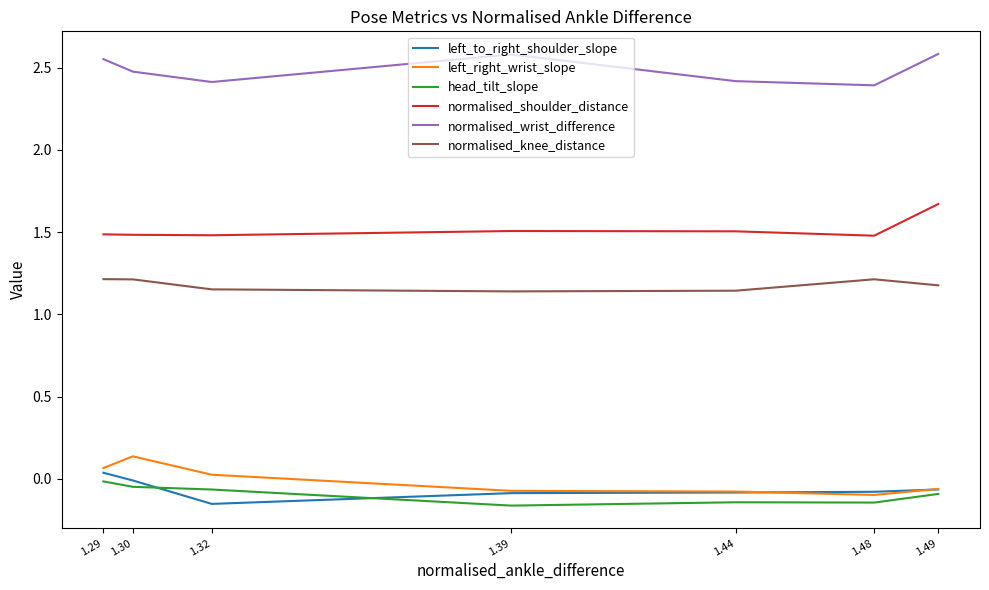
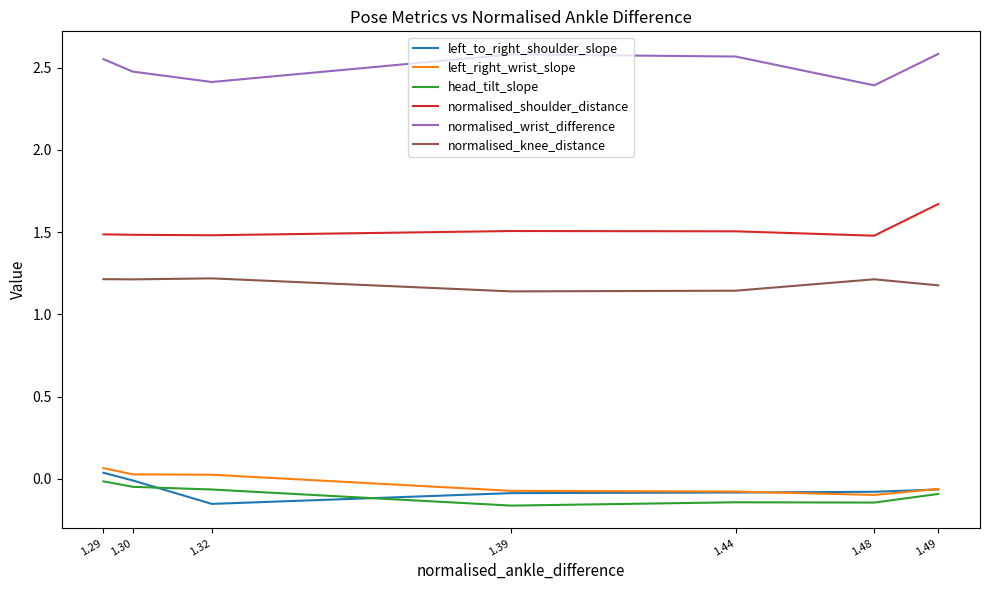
left_right_wrist_slope, 1.30: 0.14 -> 0.03
normalised_knee_distance, 1.32: 1.15 -> 1.22
normalised_wrist_difference, 1.44: 2.42 -> 2.57
